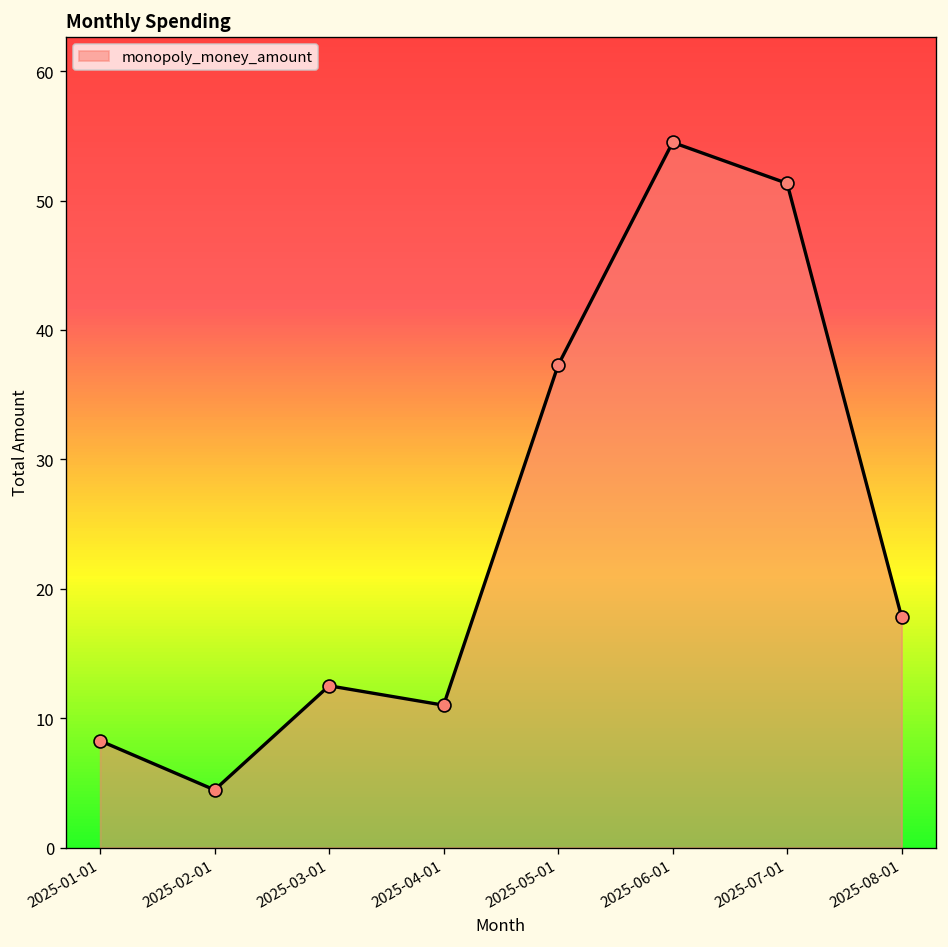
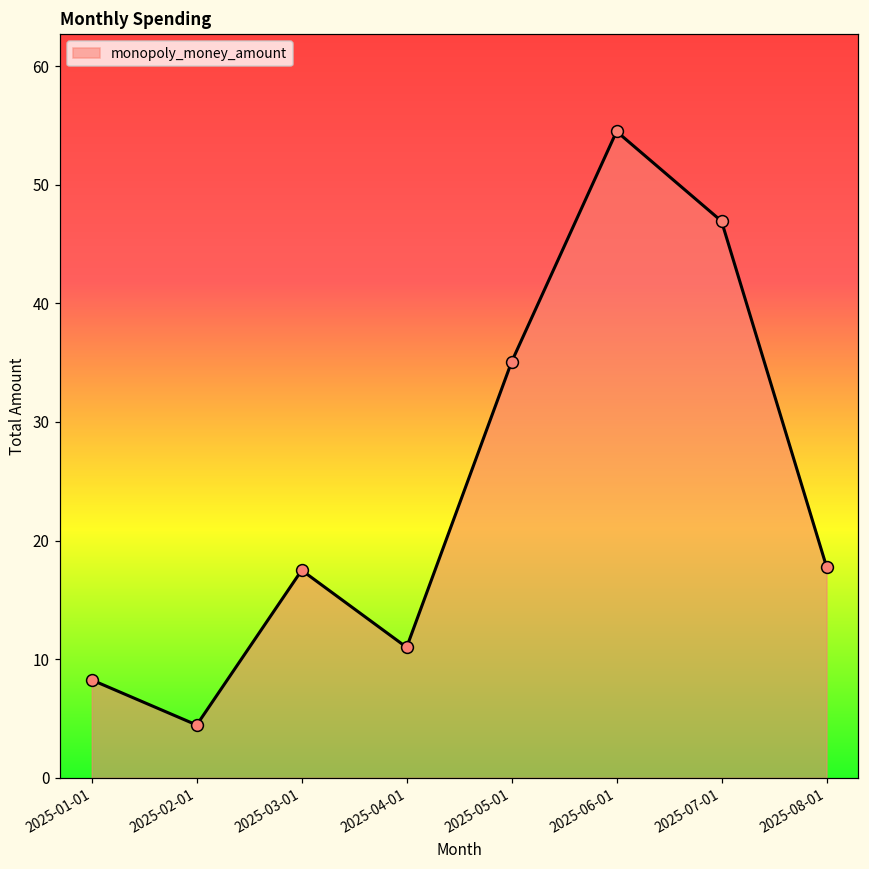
2025-03-01: 12.5 -> 17.5
2025-05-01: 37.3 -> 35.1
2025-07-01: 51.3 -> 46.9
